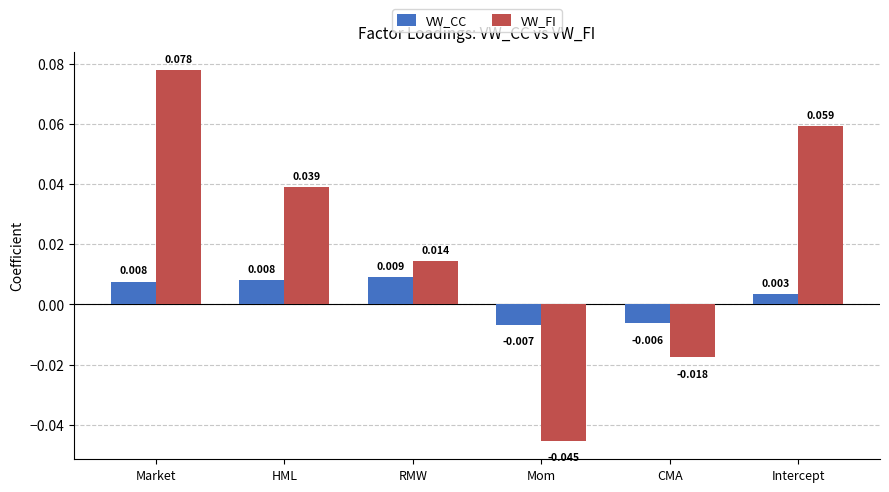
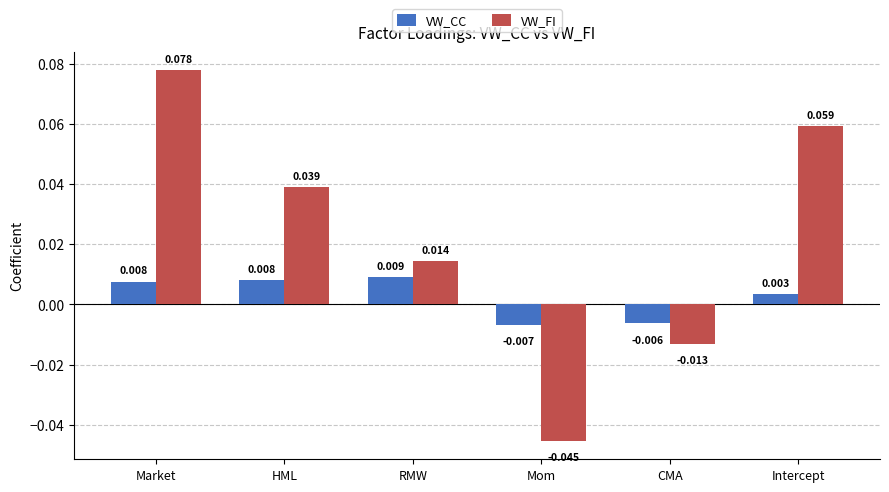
VW_FI, CMA: -0.018 -> -0.013
